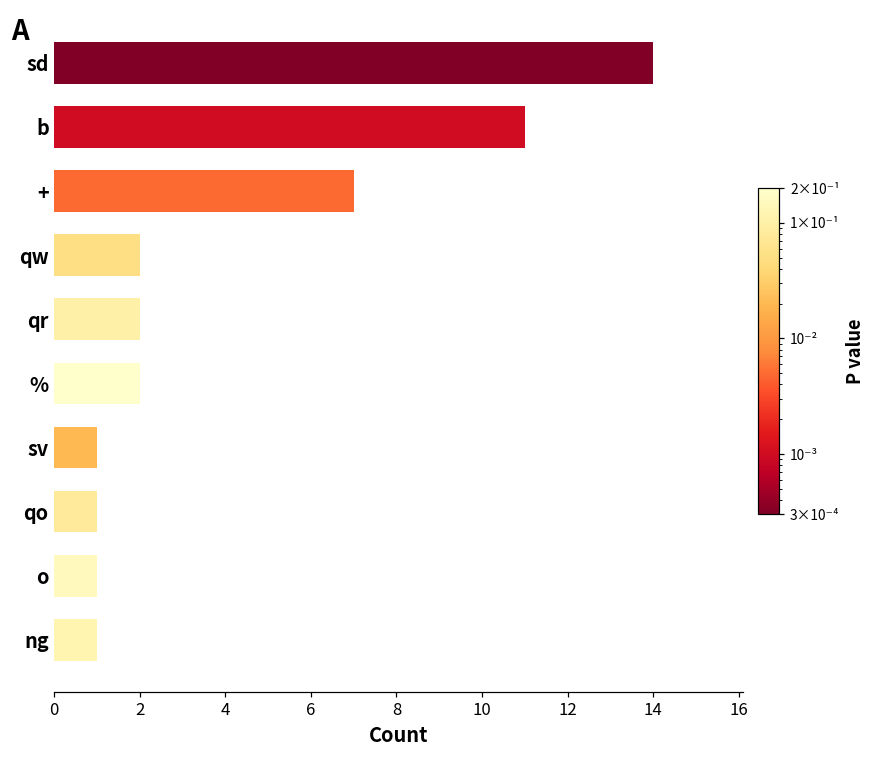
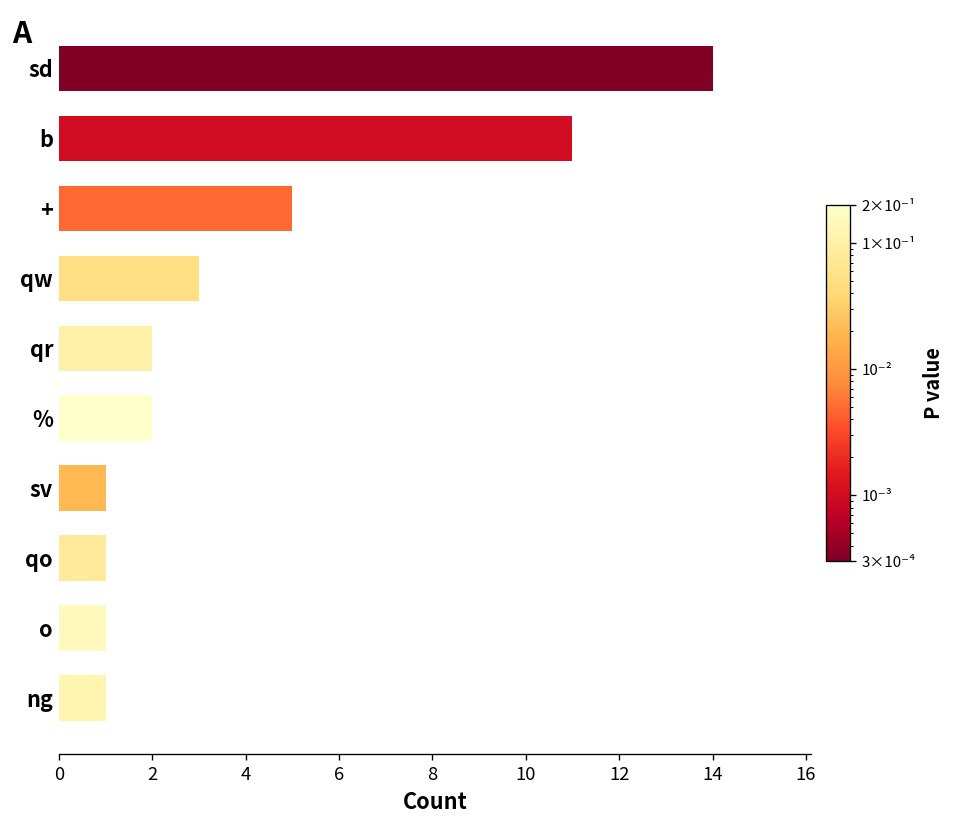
+: 7 -> 5
qw: 2 -> 3
